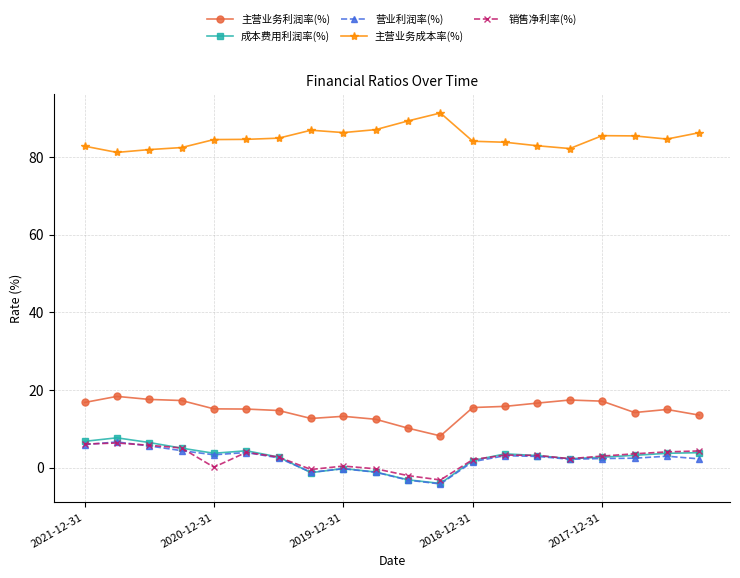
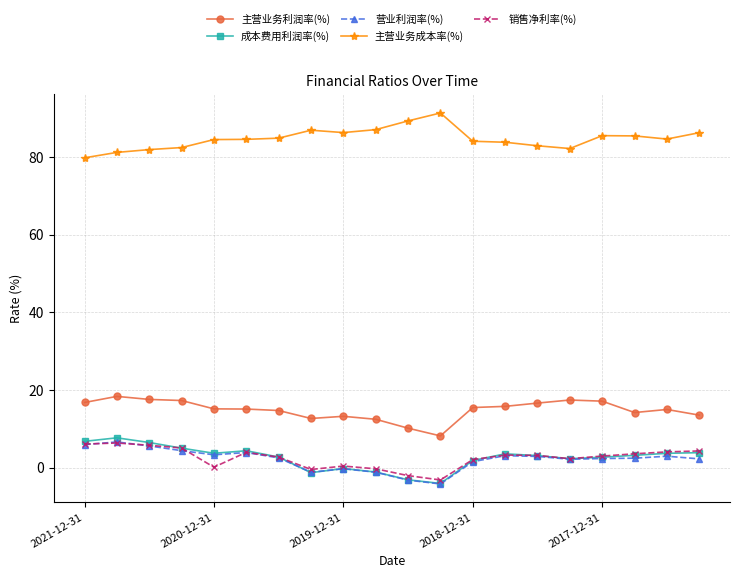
主营业务成本率(%), 2021-12-31: 83 -> 80
